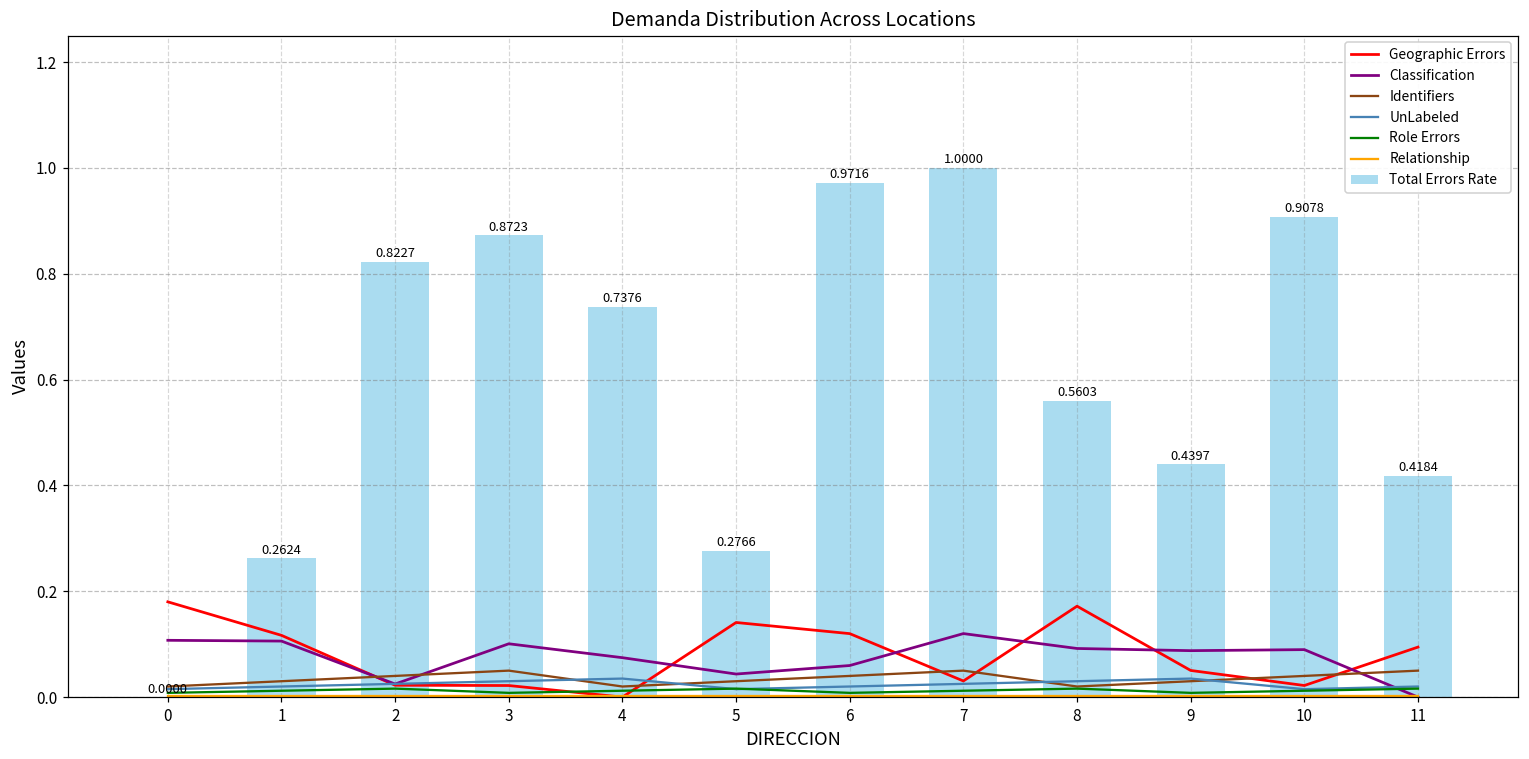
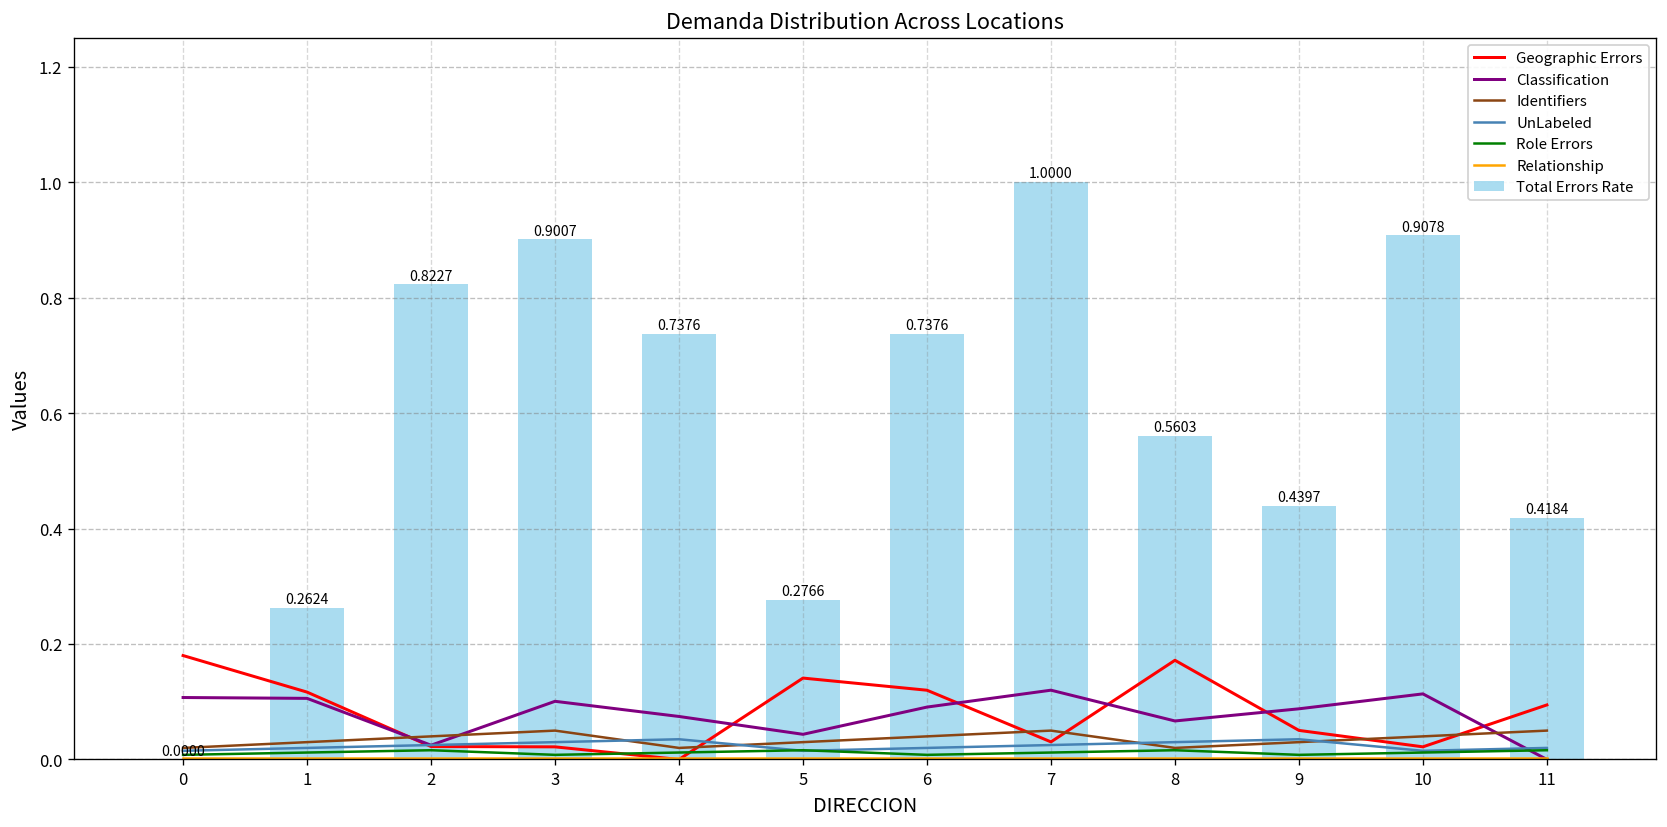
Total Errors Rate, 3: 0.8723 -> 0.9007
Total Errors Rate, 6: 0.9716 -> 0.7376
Classification, 6: 0.06 -> 0.09
Classification, 8: 0.09 -> 0.07
Classification, 10: 0.09 -> 0.11
